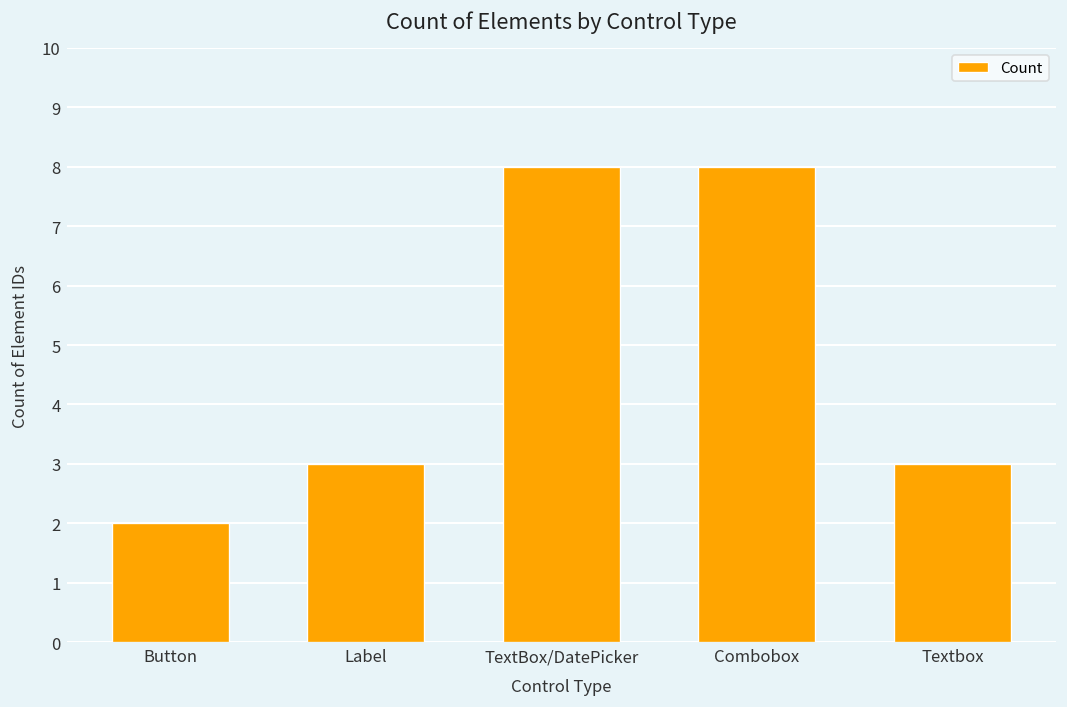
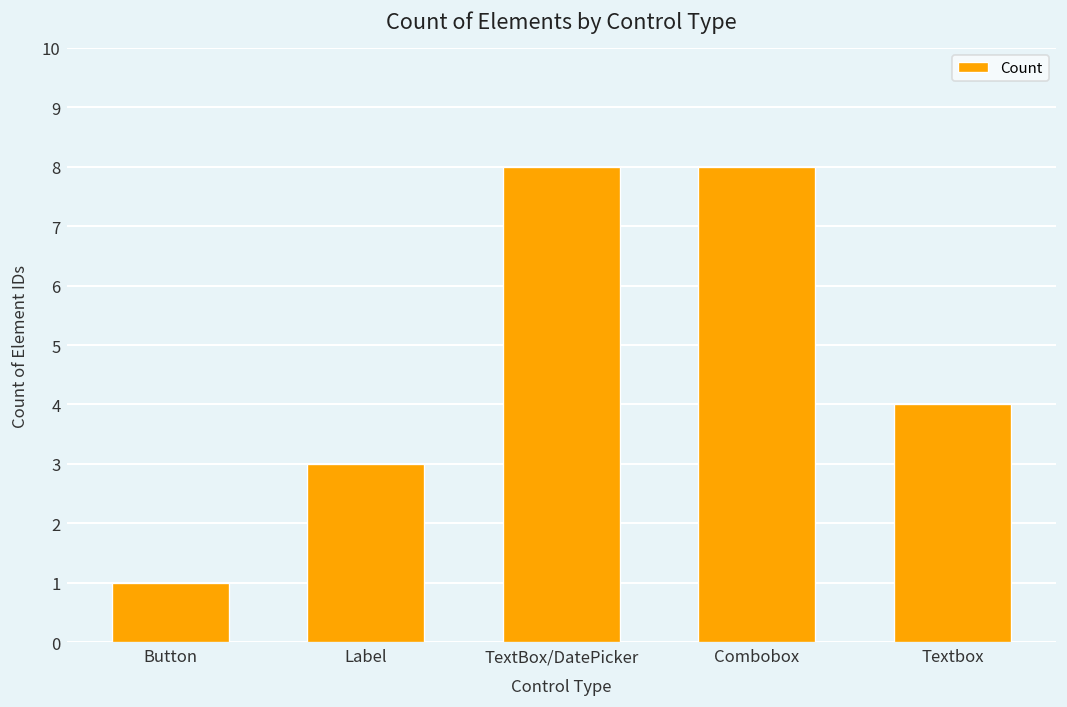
Button: 2 -> 1
Textbox: 3 -> 4
